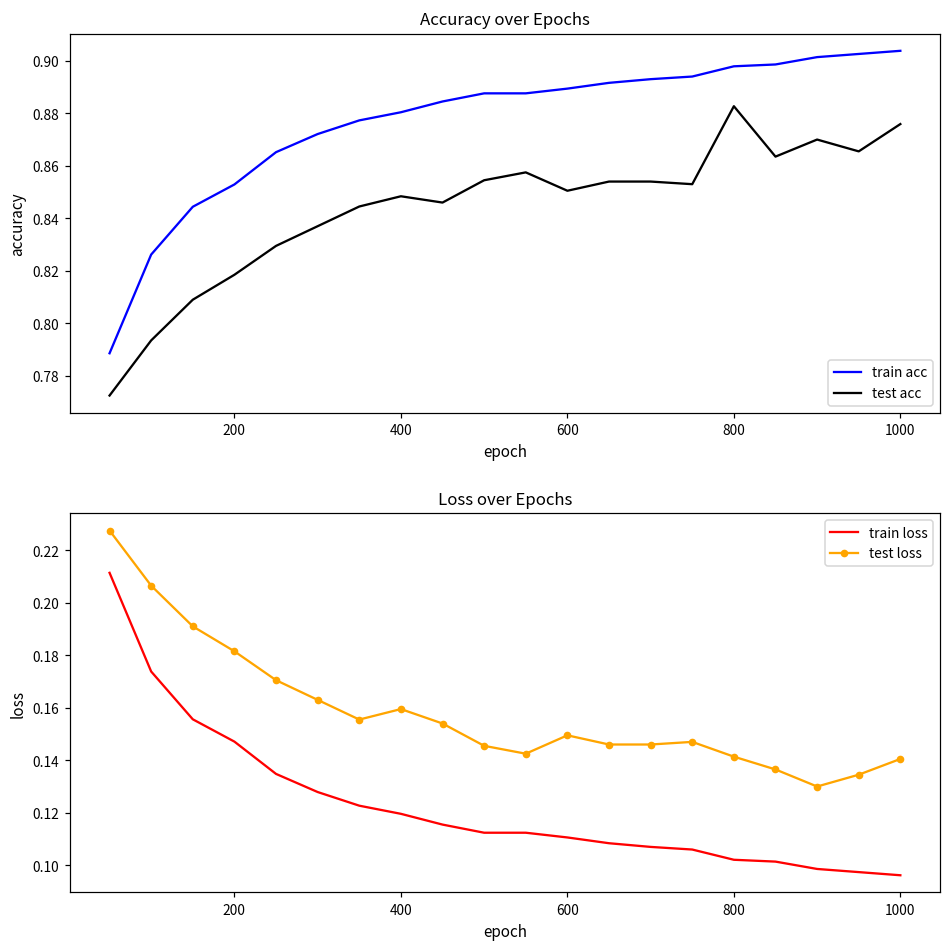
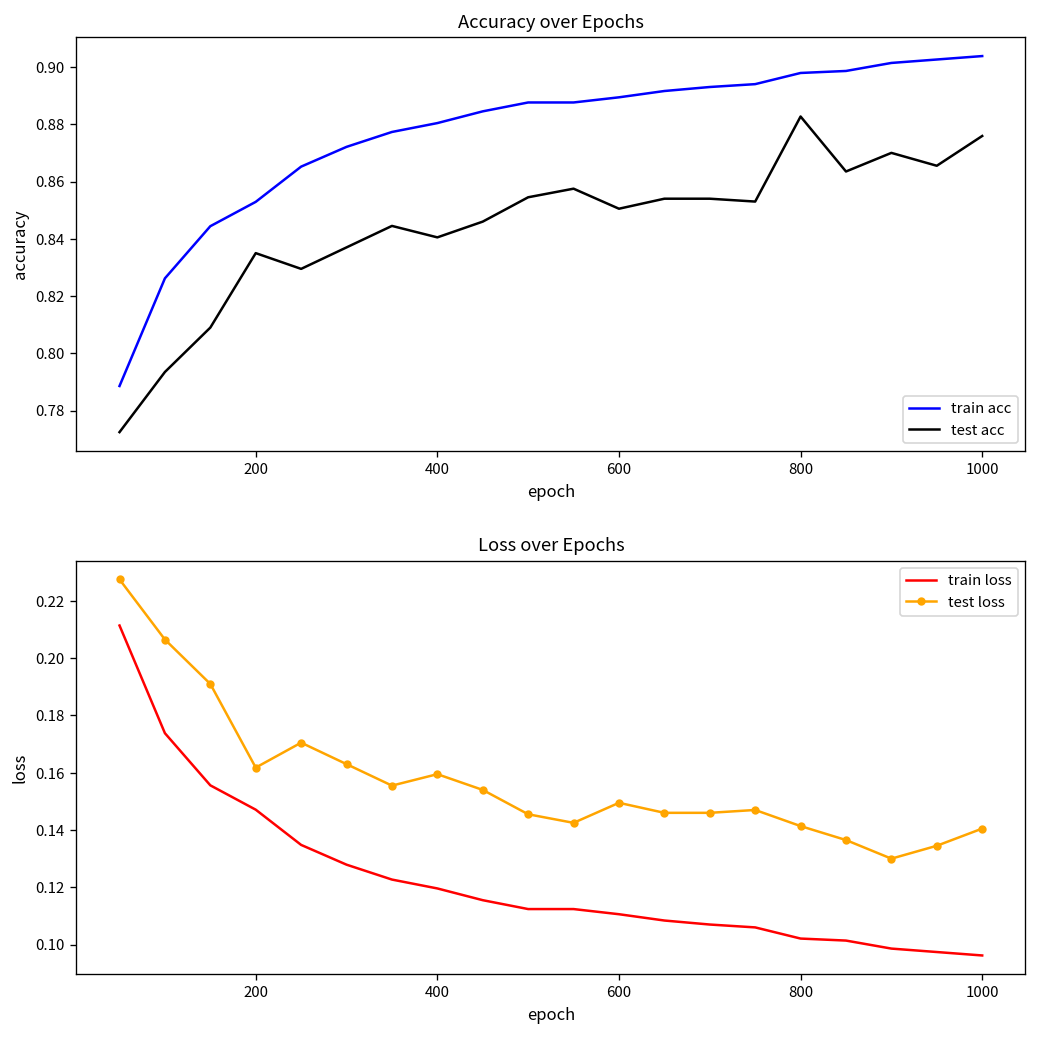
Accuracy over Epochs, test acc, 200: 0.819 -> 0.835
Accuracy over Epochs, test acc, 400: 0.848 -> 0.841
Loss over Epochs, test loss, 200: 0.181 -> 0.162
